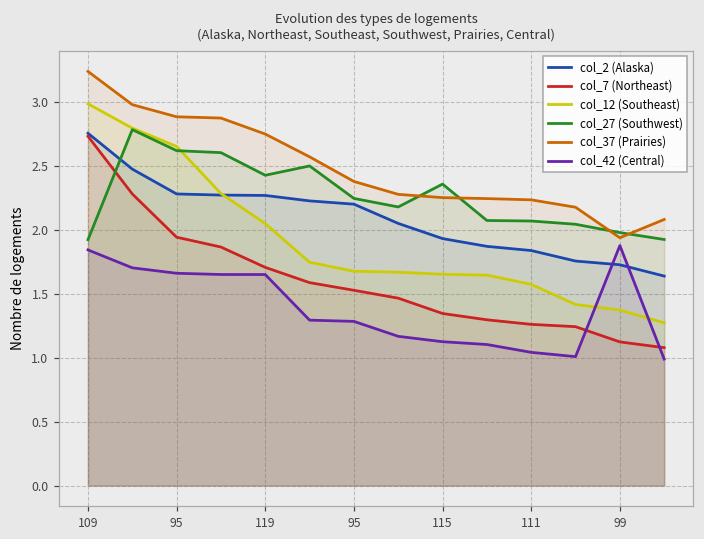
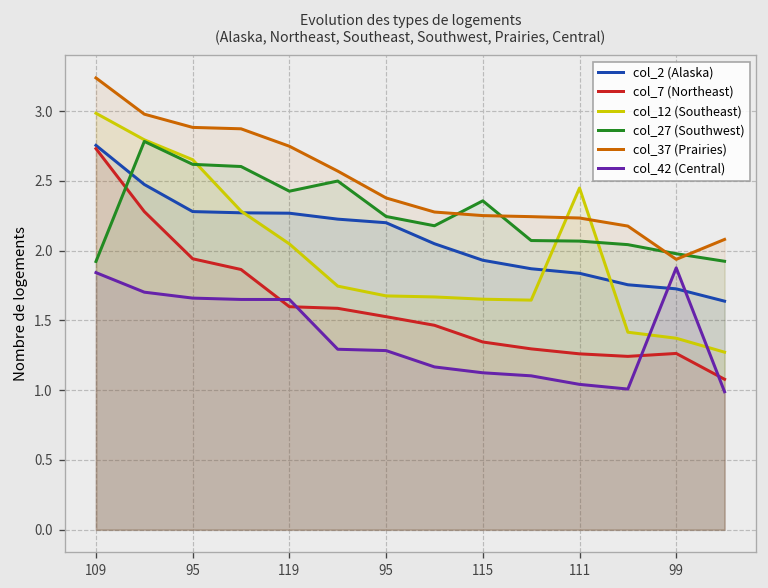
col_7 (Northeast), 119: 1.71 -> 1.60
col_12 (Southeast), 111: 1.57 -> 2.45
col_7 (Northeast), 99: 1.12 -> 1.26
